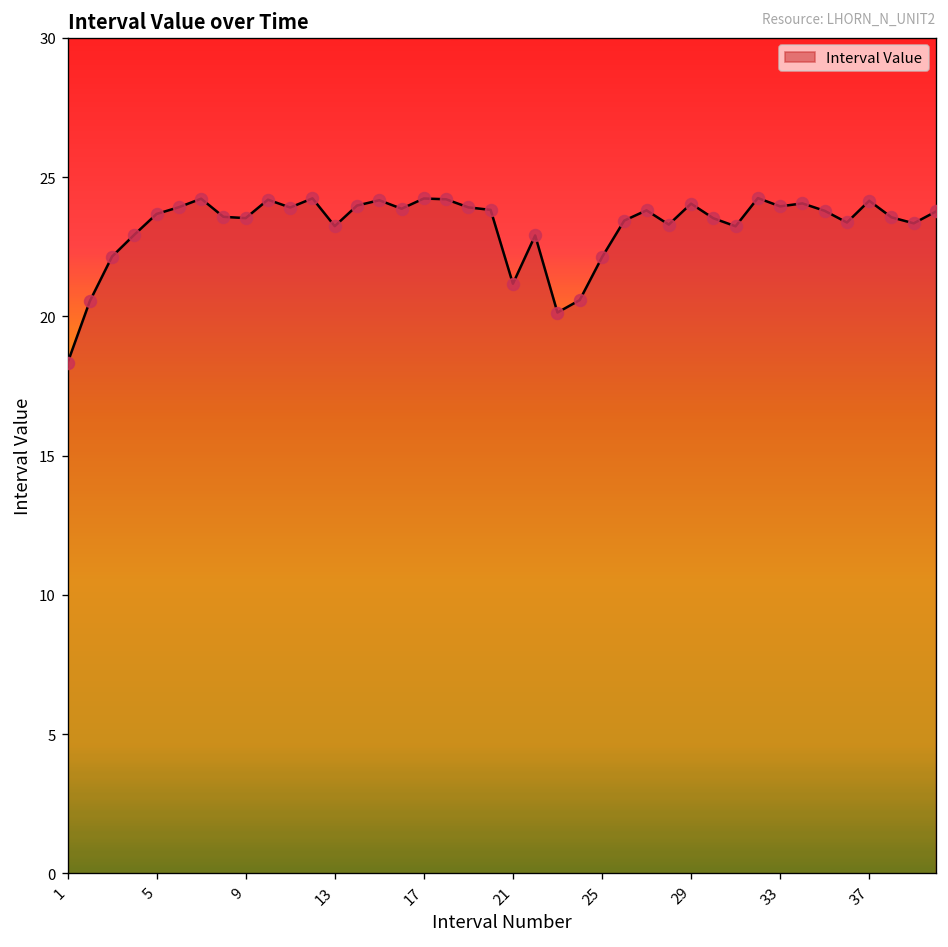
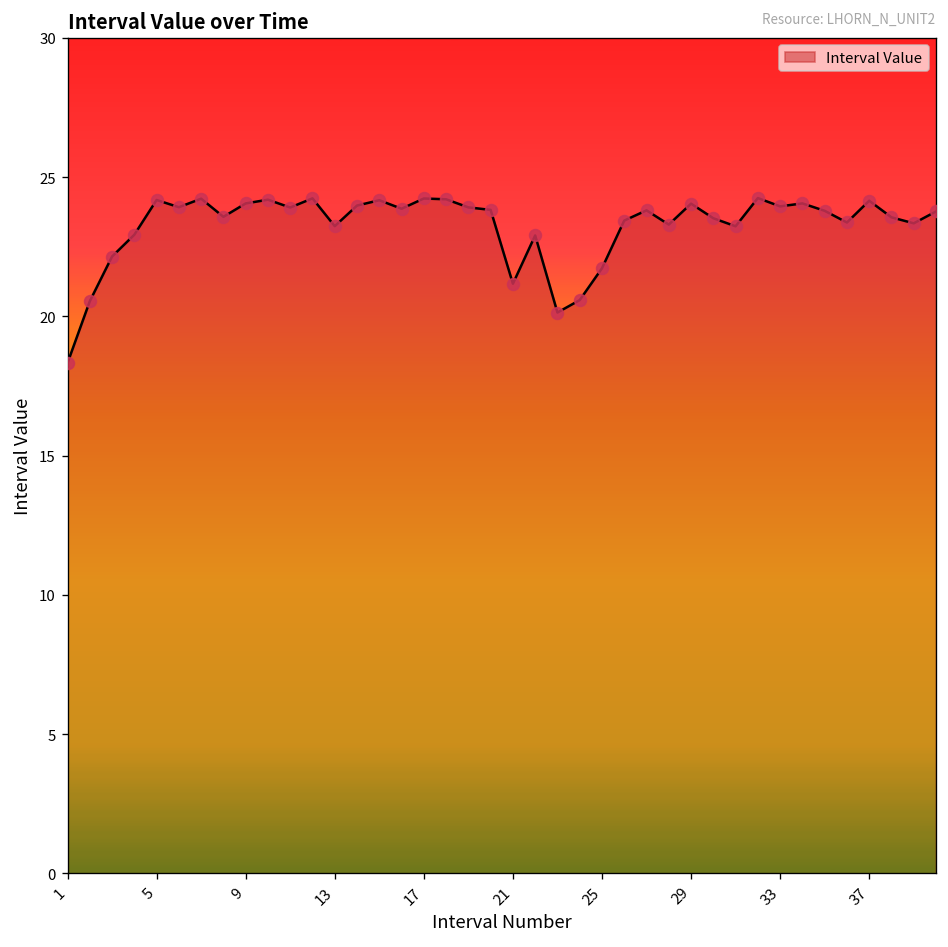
5: 23.7 -> 24.2
9: 23.5 -> 24.1
25: 22.1 -> 21.7
